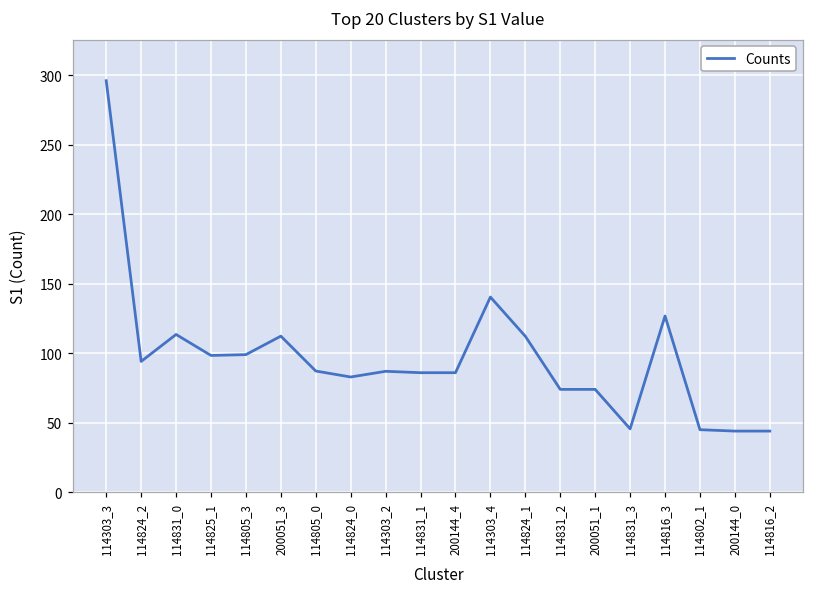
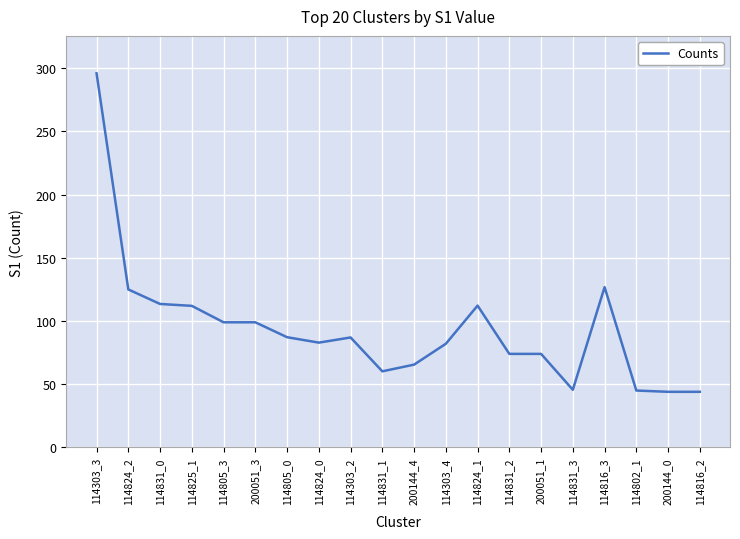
114824_2: 94 -> 125
114825_1: 98 -> 112
200051_3: 112 -> 99
114831_1: 86 -> 60
200144_4: 86 -> 66
114303_4: 140 -> 82
